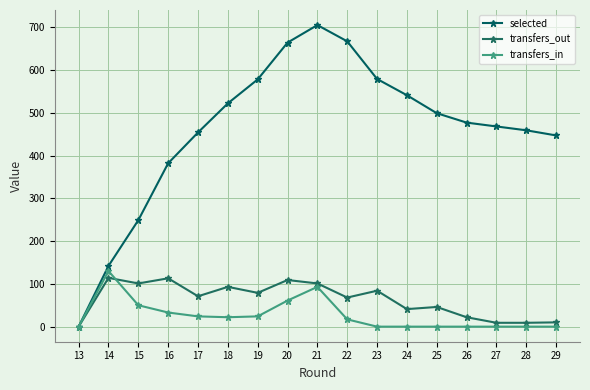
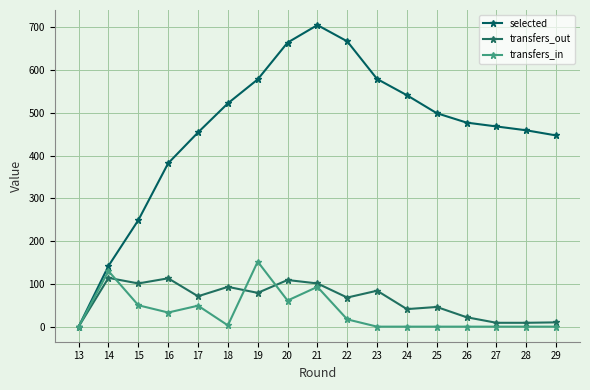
transfers_in, 17: 20 -> 50
transfers_in, 18: 20 -> 0
transfers_in, 19: 20 -> 150
